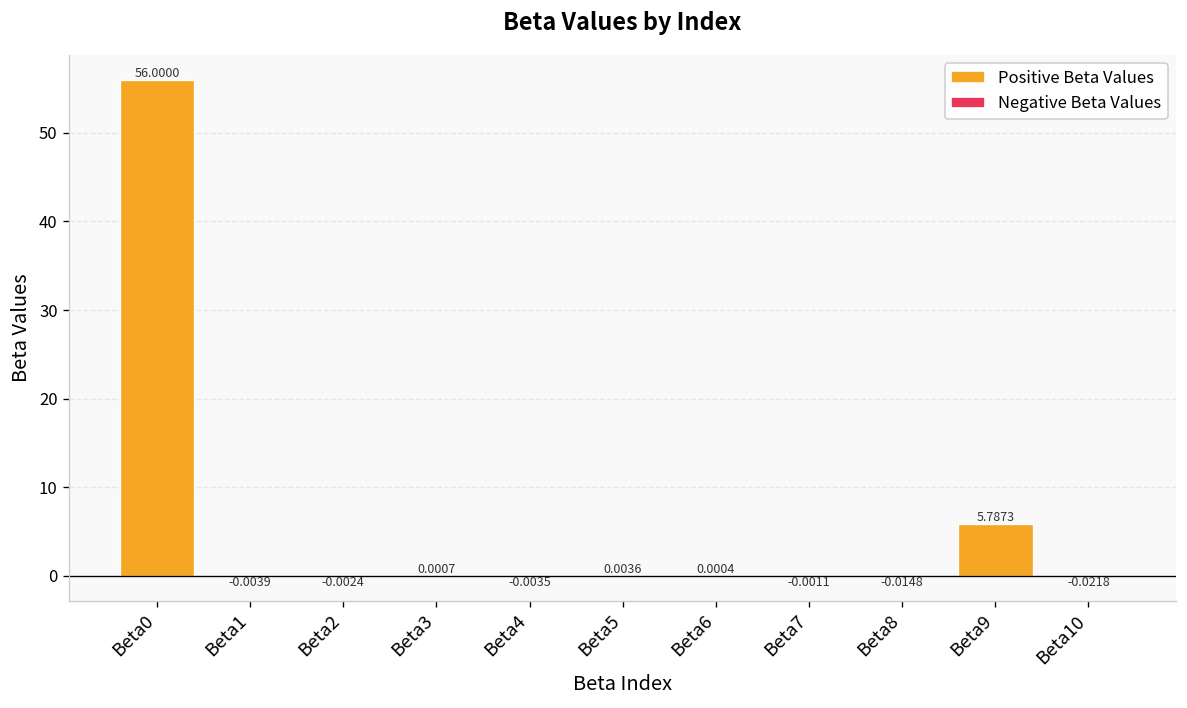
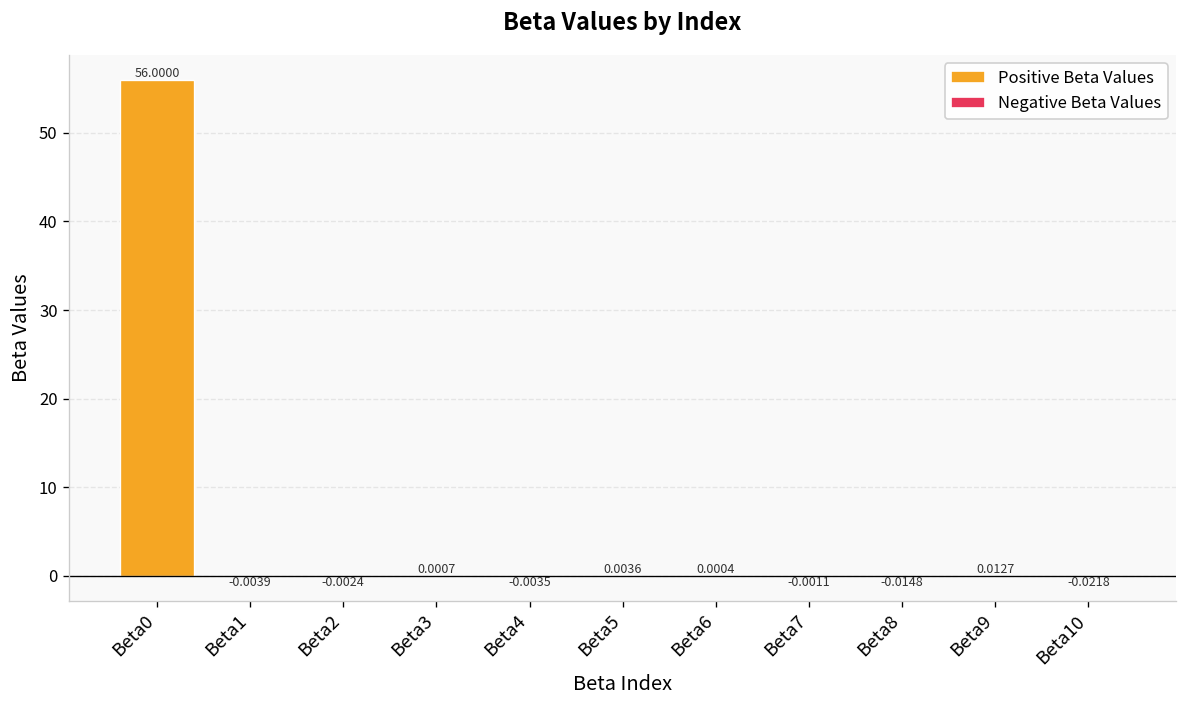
Beta9: 5.7873 -> 0.0127
